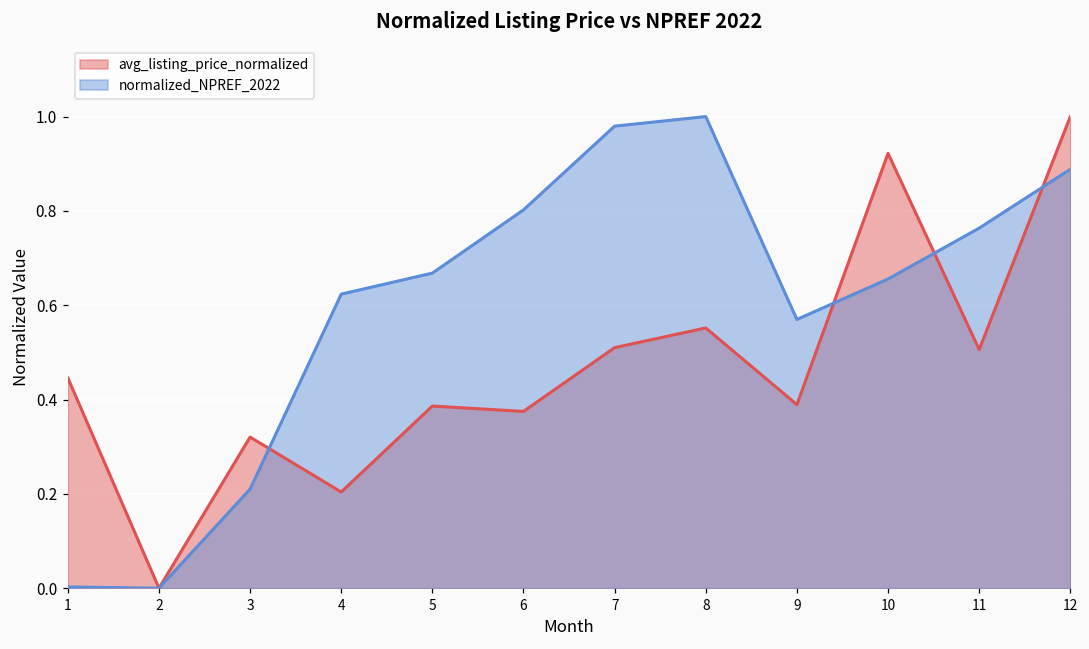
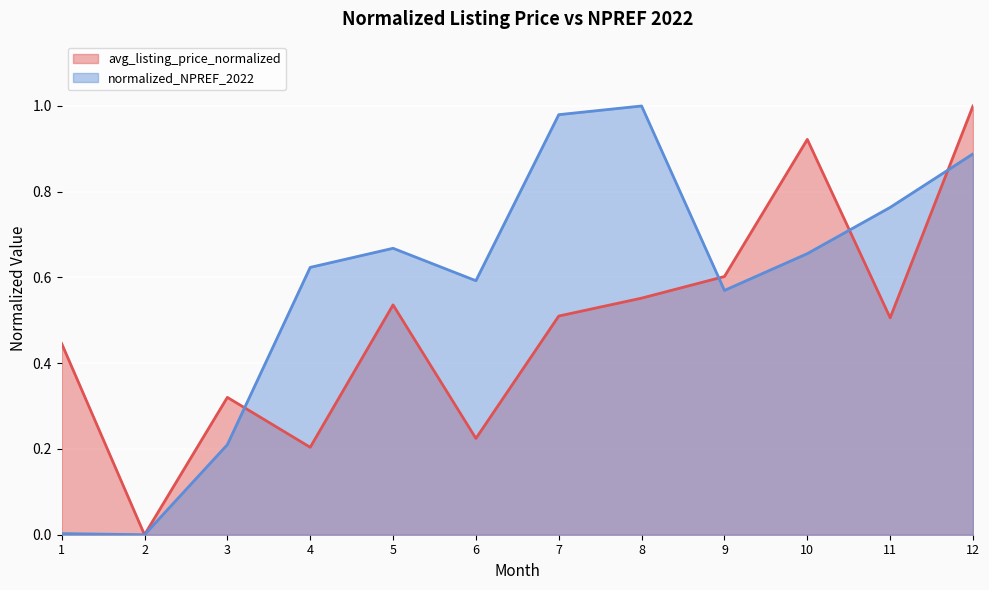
avg_listing_price_normalized, 5: 0.39 -> 0.54
avg_listing_price_normalized, 6: 0.37 -> 0.22
normalized_NPREF_2022, 6: 0.80 -> 0.59
avg_listing_price_normalized, 9: 0.39 -> 0.60
